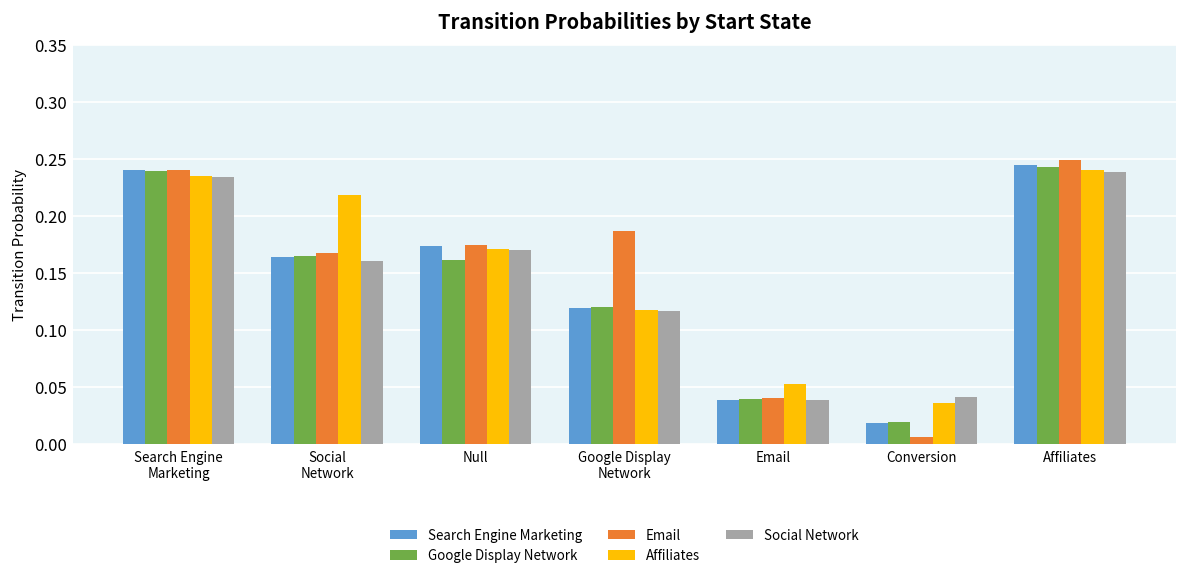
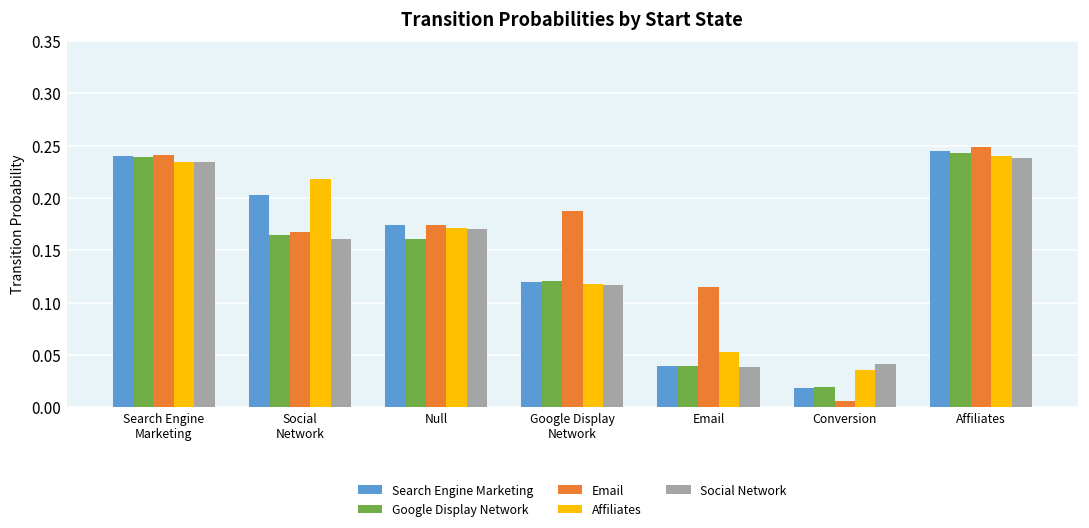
Search Engine Marketing, Social Network: 0.16 -> 0.20
Email, Email: 0.04 -> 0.12
